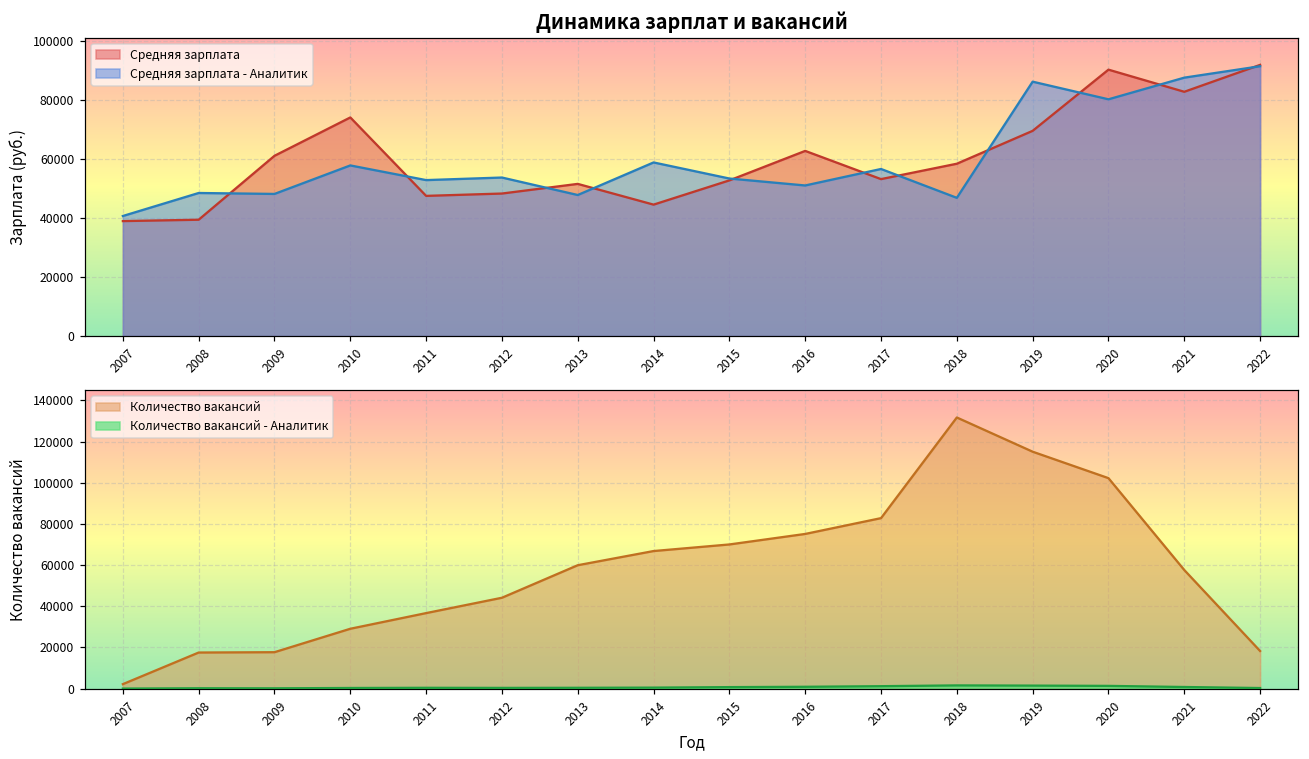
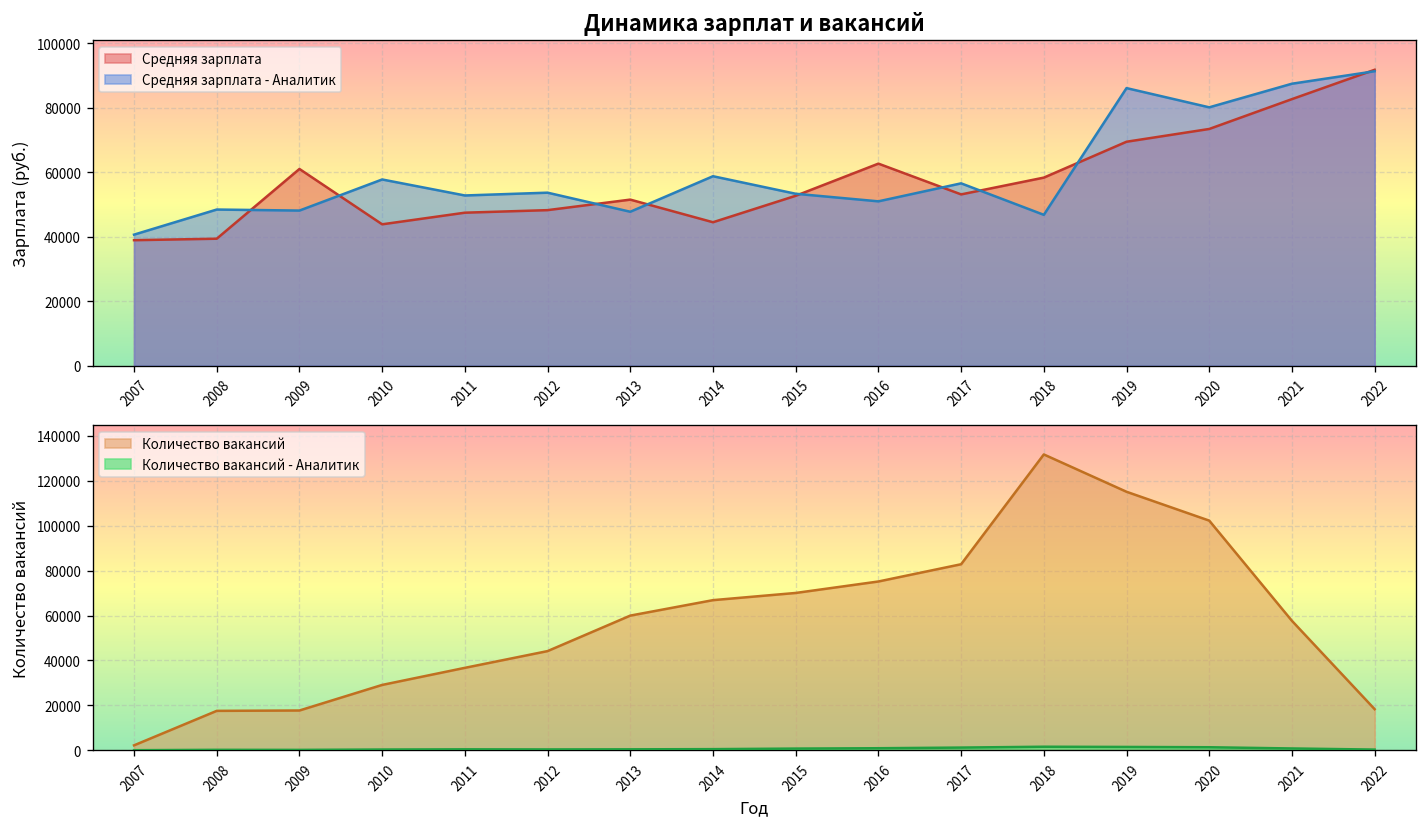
Динамика зарплат и вакансий, Средняя зарплата, 2010: 74000 -> 44000
Динамика зарплат и вакансий, Средняя зарплата, 2020: 90000 -> 73000
